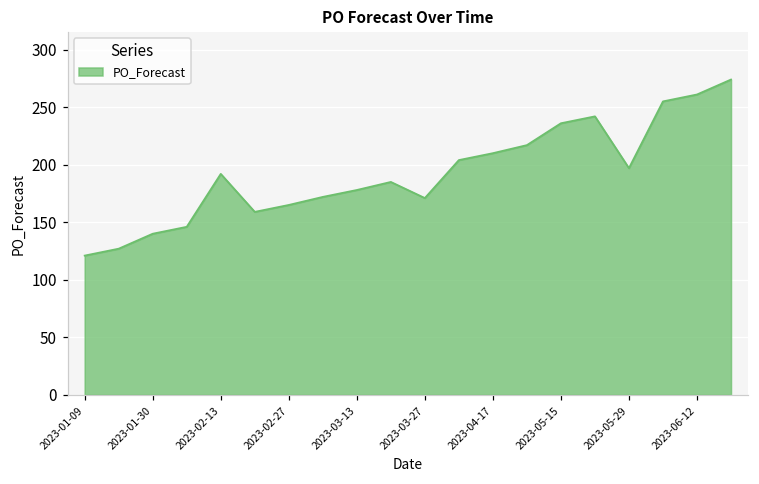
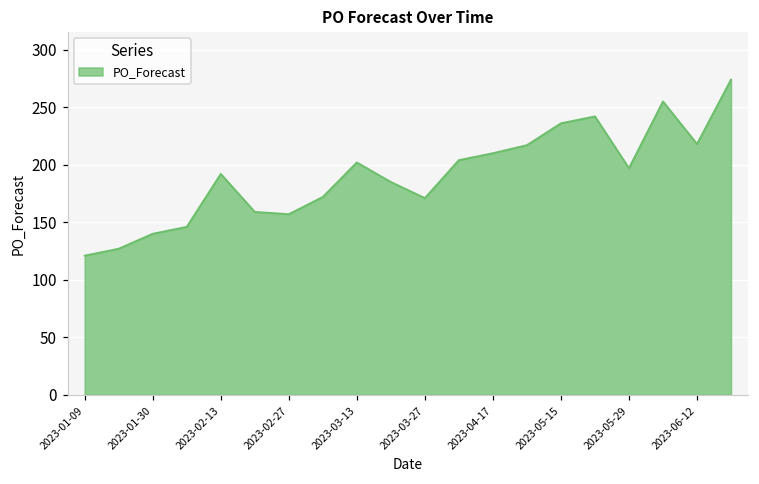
2023-02-27: 165 -> 157
2023-03-13: 178 -> 202
2023-06-12: 261 -> 218
